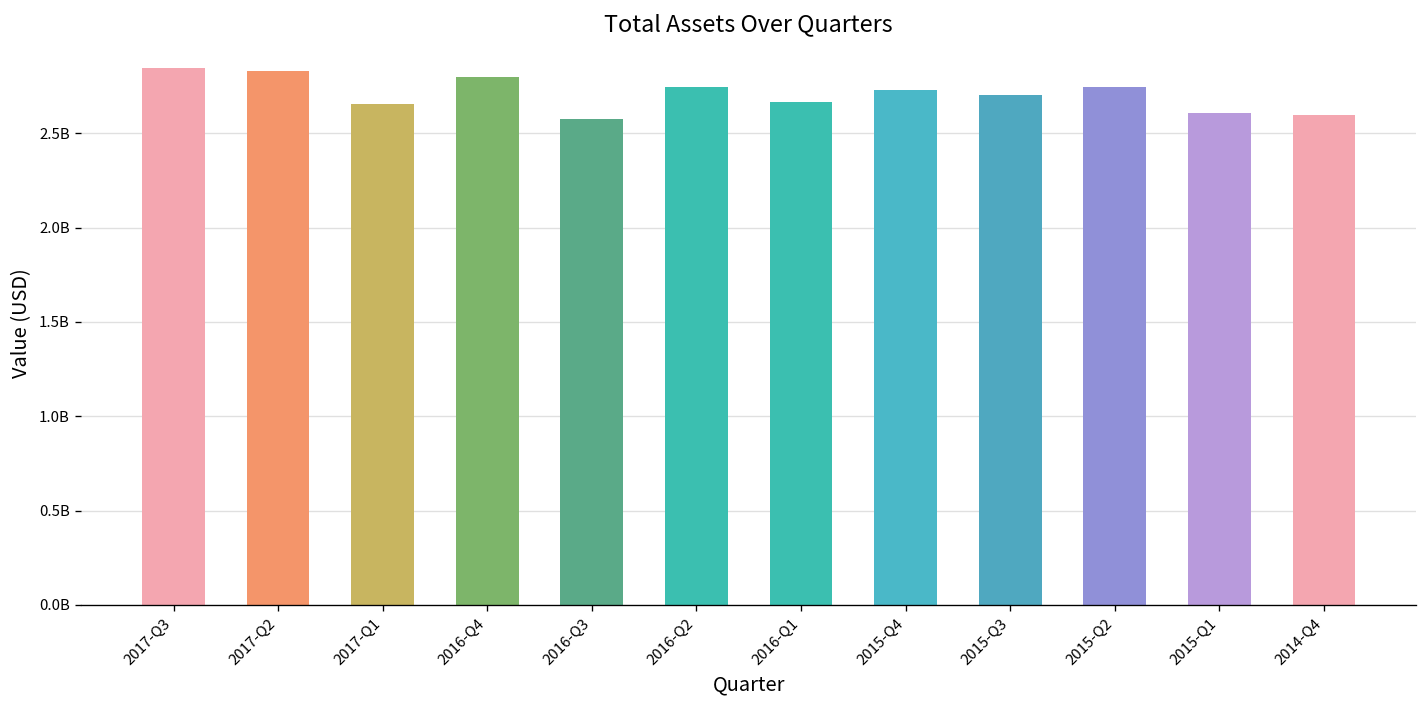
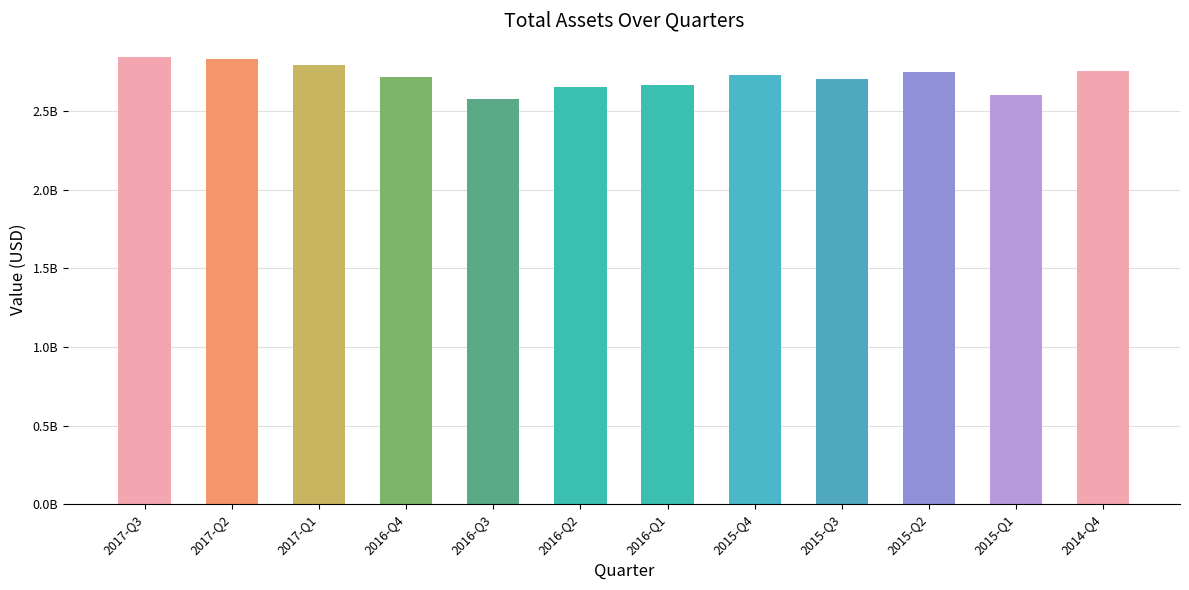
2017-Q1: 2660000000 -> 2790000000
2016-Q4: 2800000000 -> 2710000000
2016-Q2: 2750000000 -> 2650000000
2014-Q4: 2600000000 -> 2750000000
